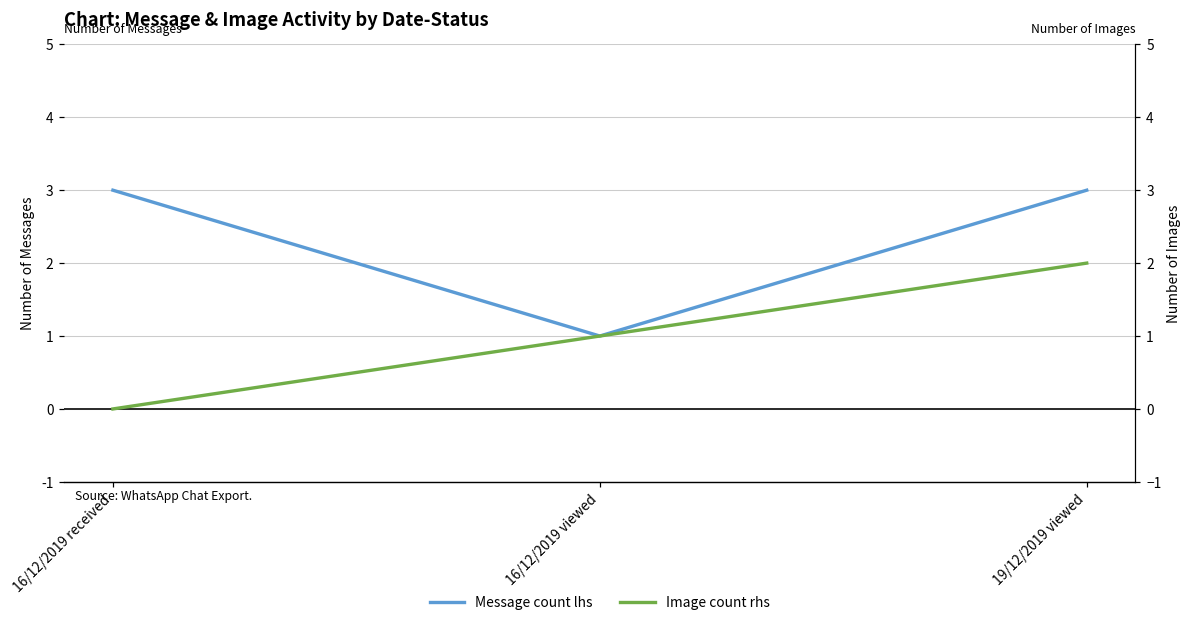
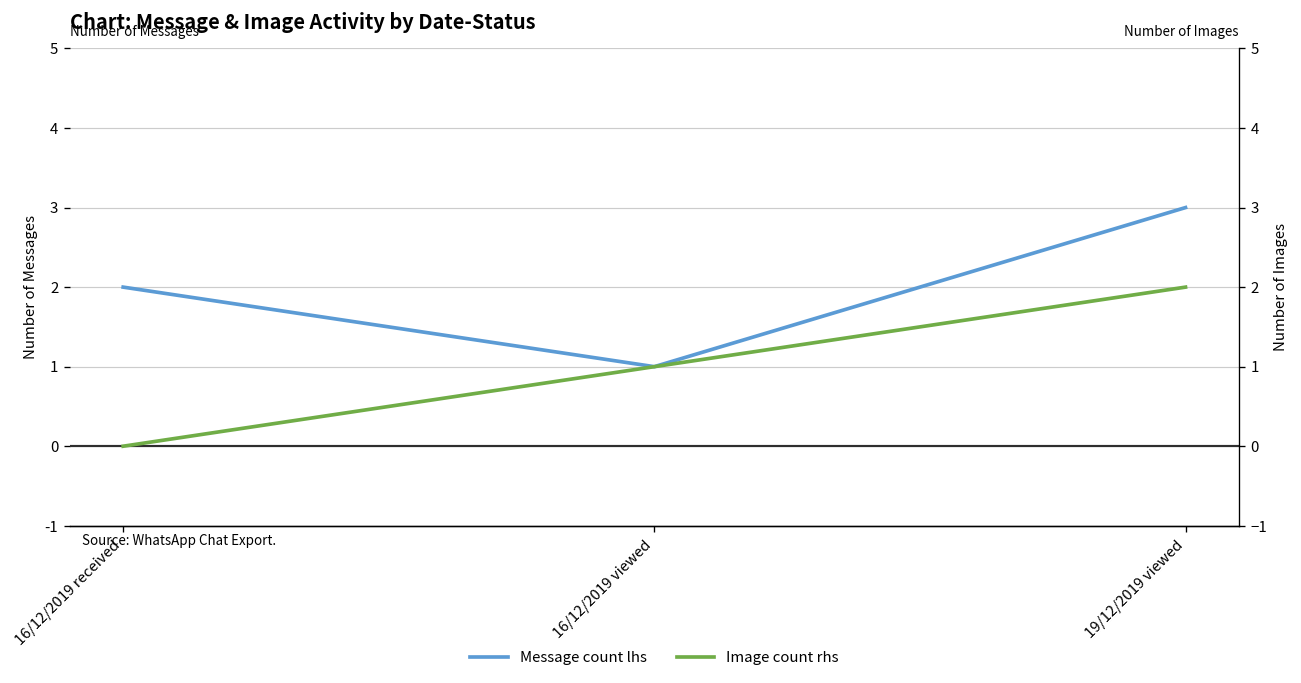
Message count lhs, 16/12/2019 received: 3 -> 2
